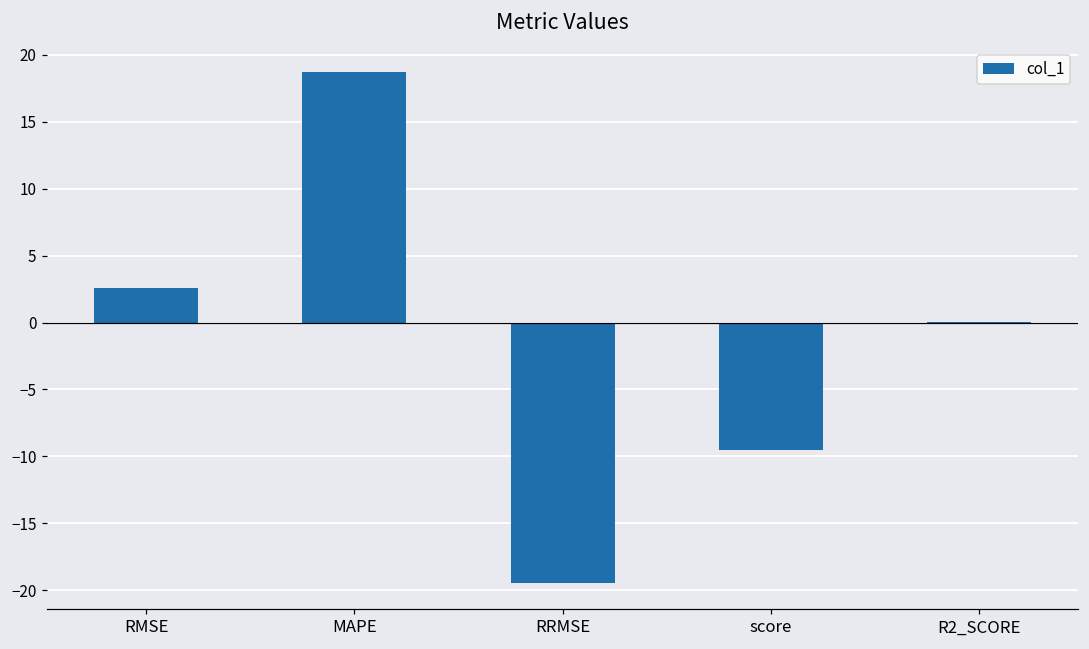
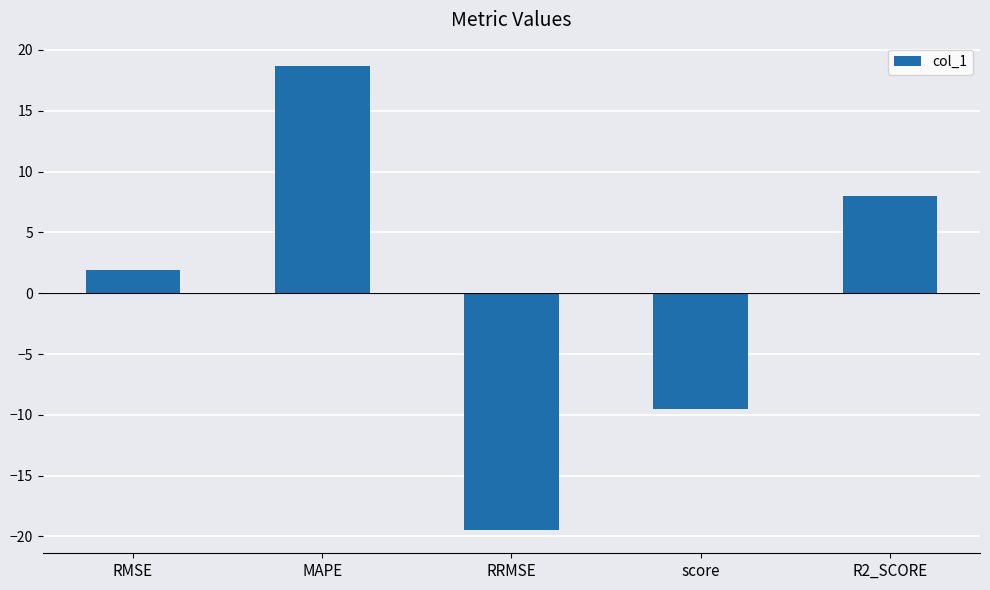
RMSE: 2.6 -> 1.9
R2_SCORE: 0.1 -> 8.0
